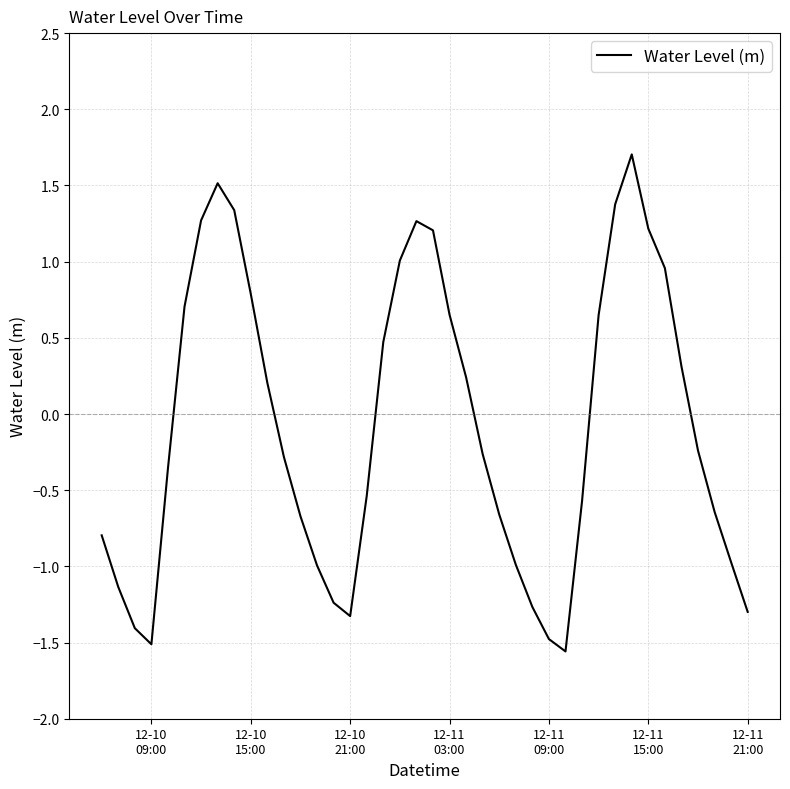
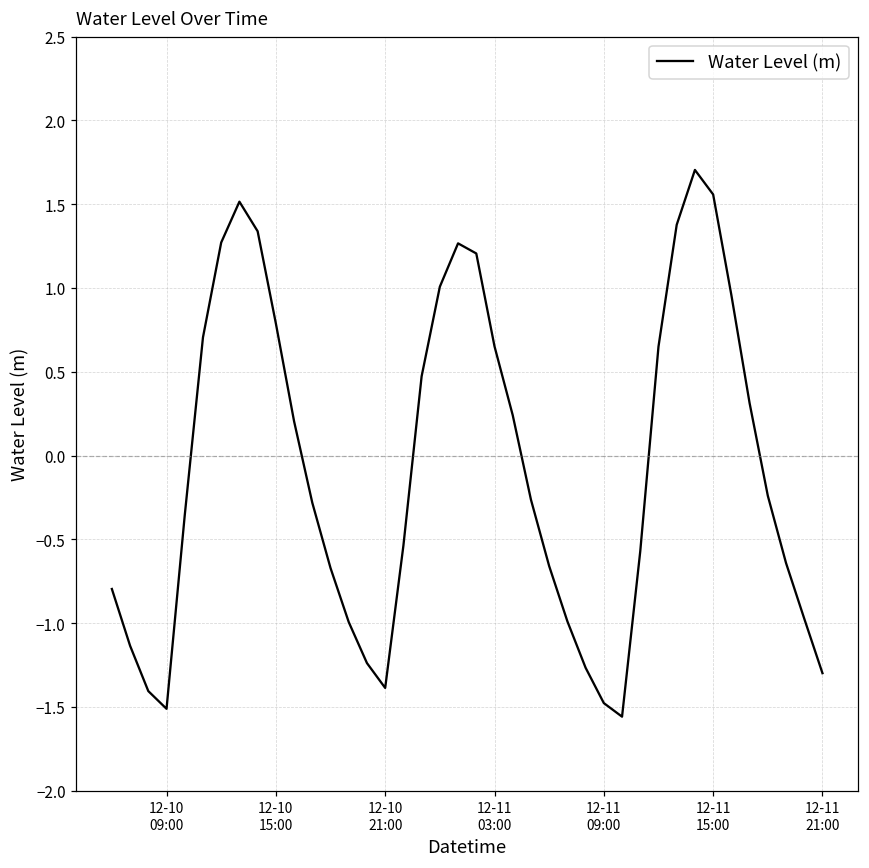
12-10 21:00: -1.33 -> -1.39
12-11 15:00: 1.22 -> 1.56
